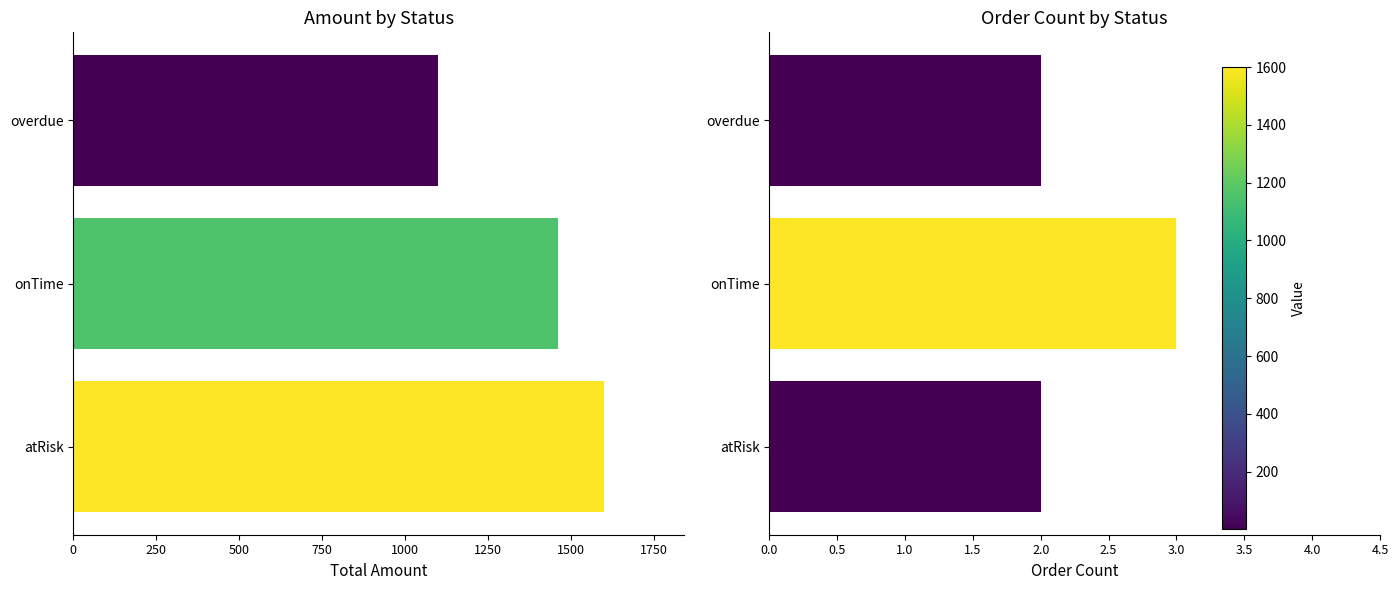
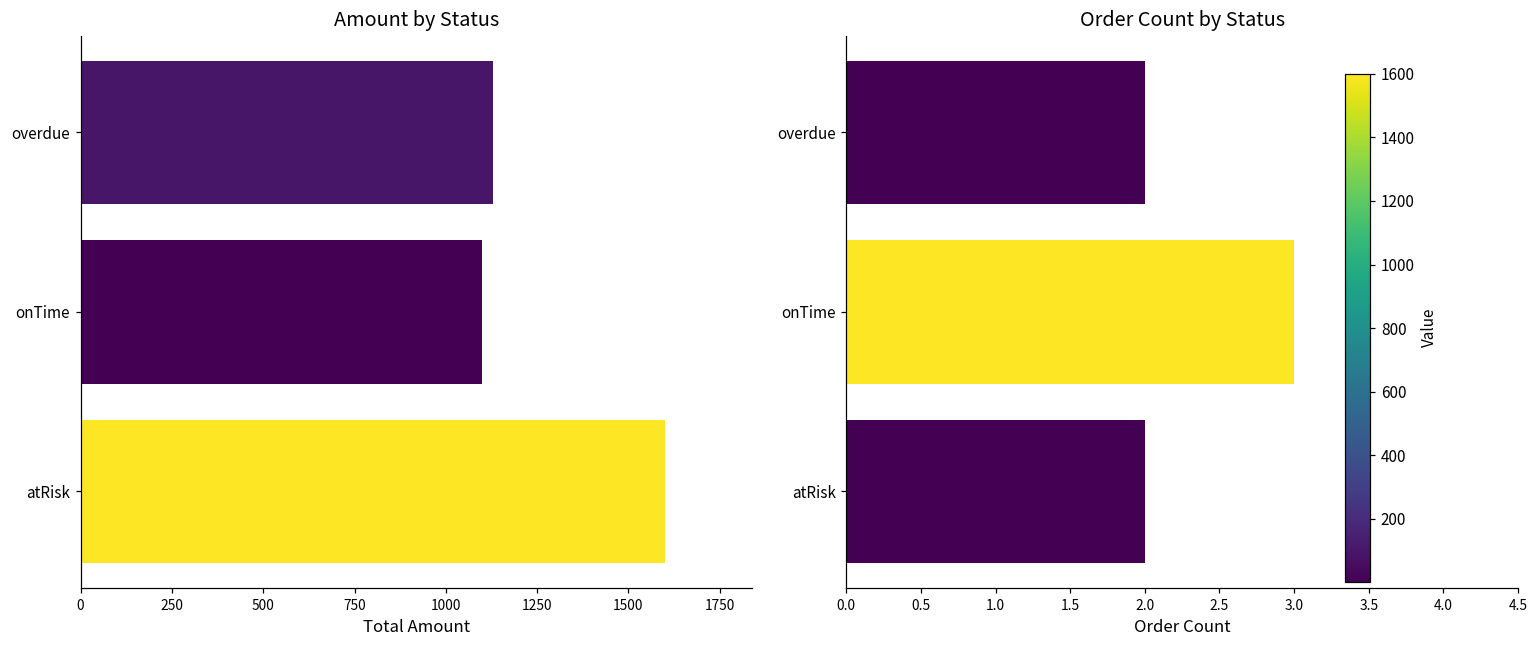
Amount by Status, overdue: 1100 -> 1130
Amount by Status, onTime: 1460 -> 1100
